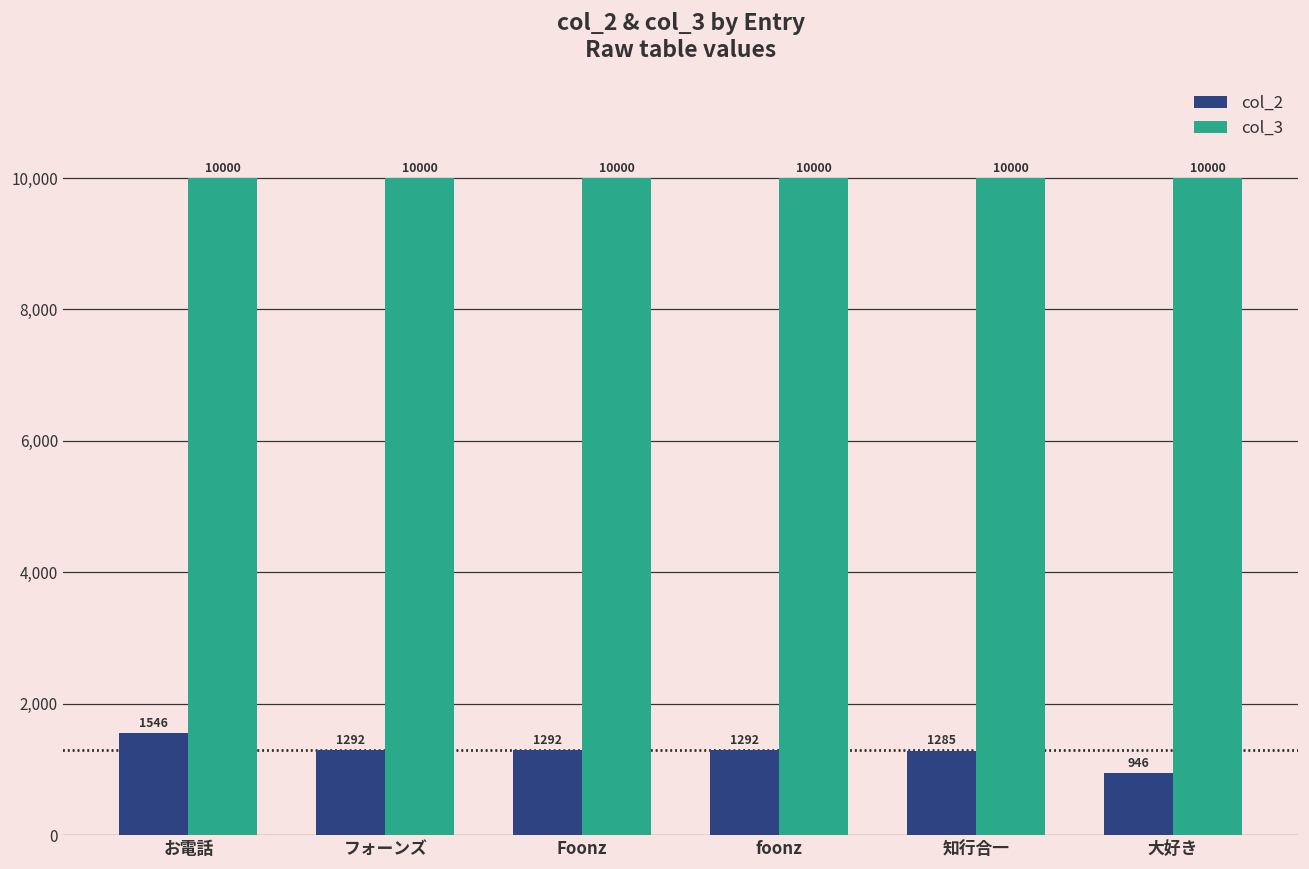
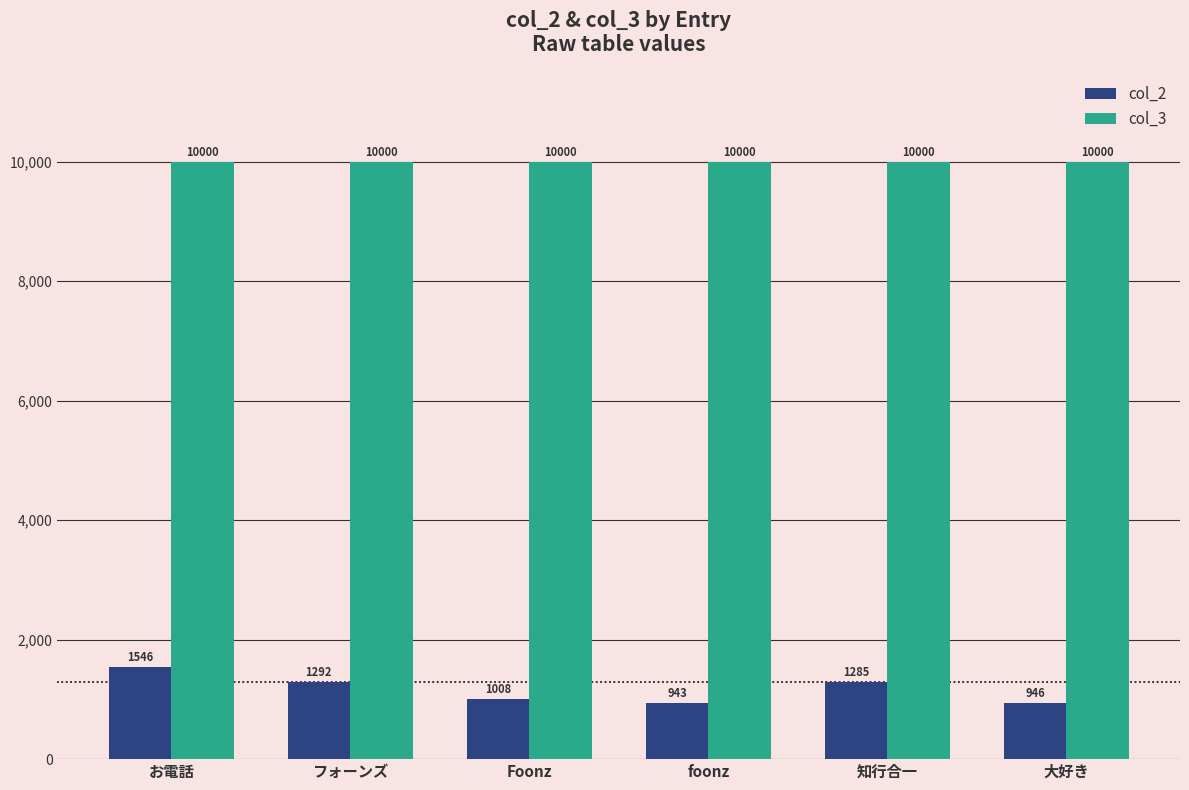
col_2, Foonz: 1292 -> 1008
col_2, foonz: 1292 -> 943
